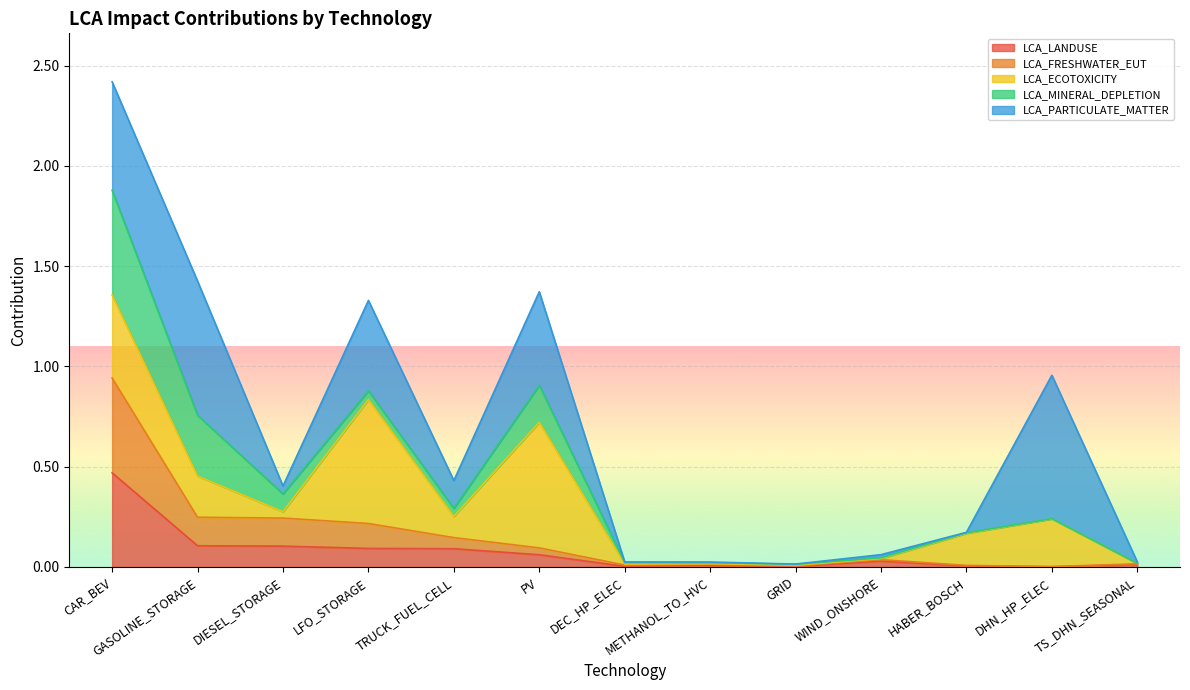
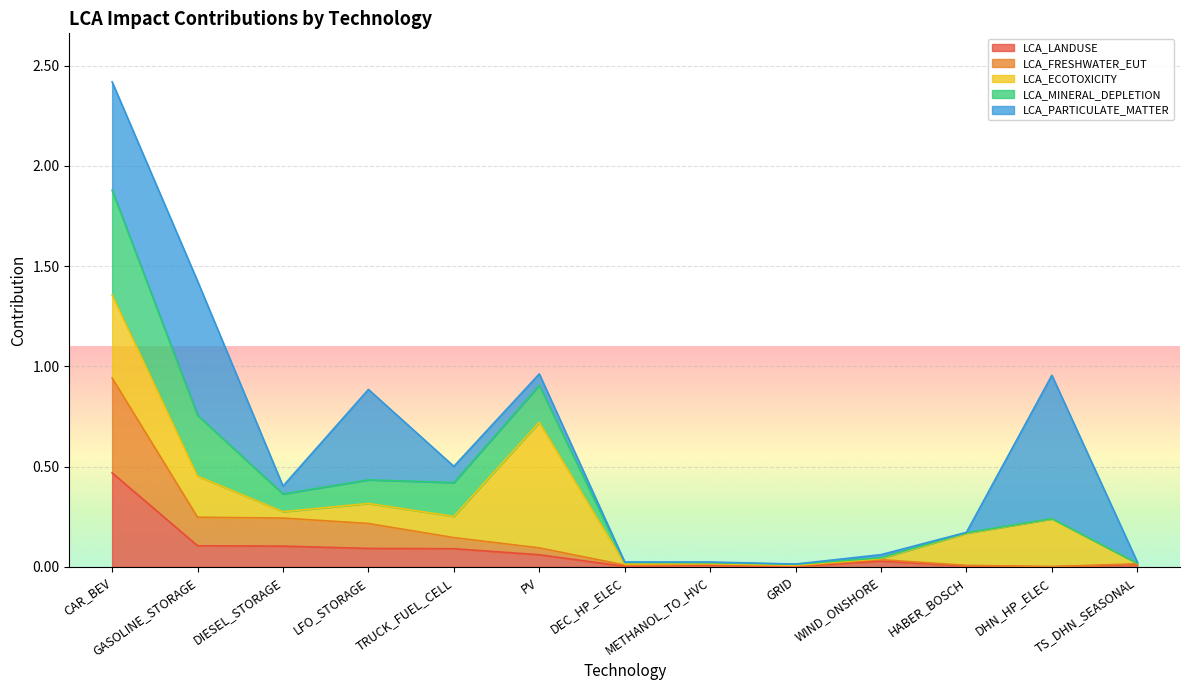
LCA_ECOTOXICITY, LFO_STORAGE: 0.62 -> 0.10
LCA_MINERAL_DEPLETION, LFO_STORAGE: 0.04 -> 0.12
LCA_MINERAL_DEPLETION, TRUCK_FUEL_CELL: 0.04 -> 0.17
LCA_PARTICULATE_MATTER, TRUCK_FUEL_CELL: 0.14 -> 0.08
LCA_PARTICULATE_MATTER, PV: 0.47 -> 0.06
